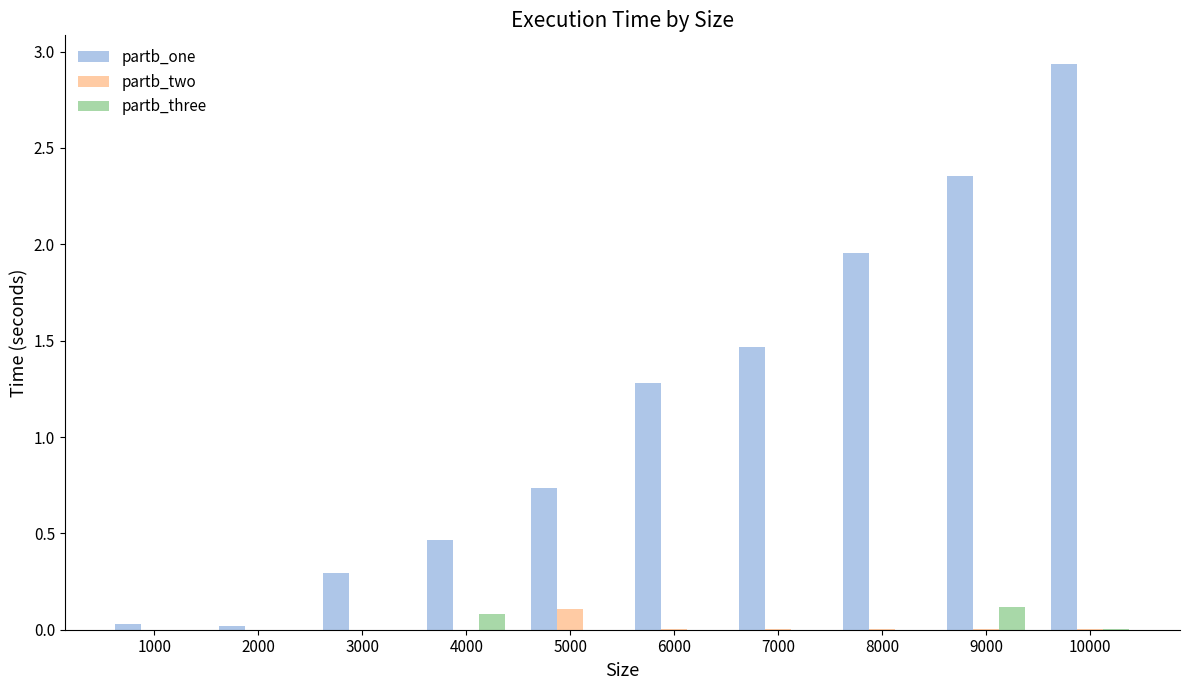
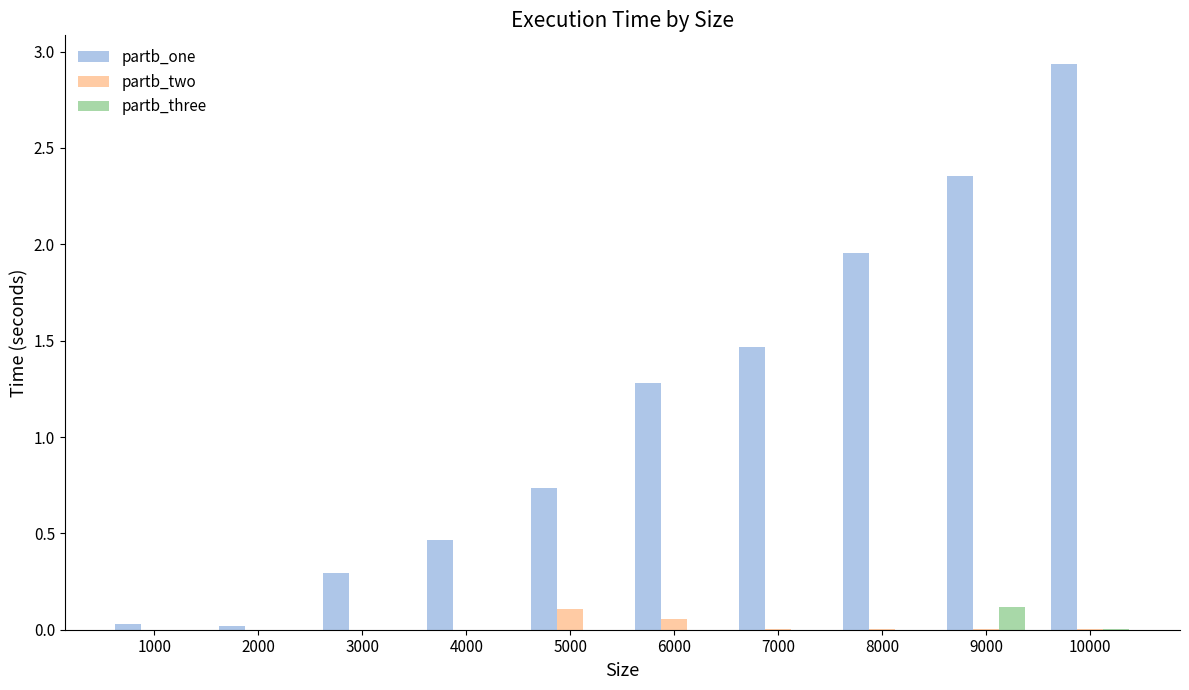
partb_three, 4000: 0.08 -> 0.00
partb_two, 6000: 0.00 -> 0.05
